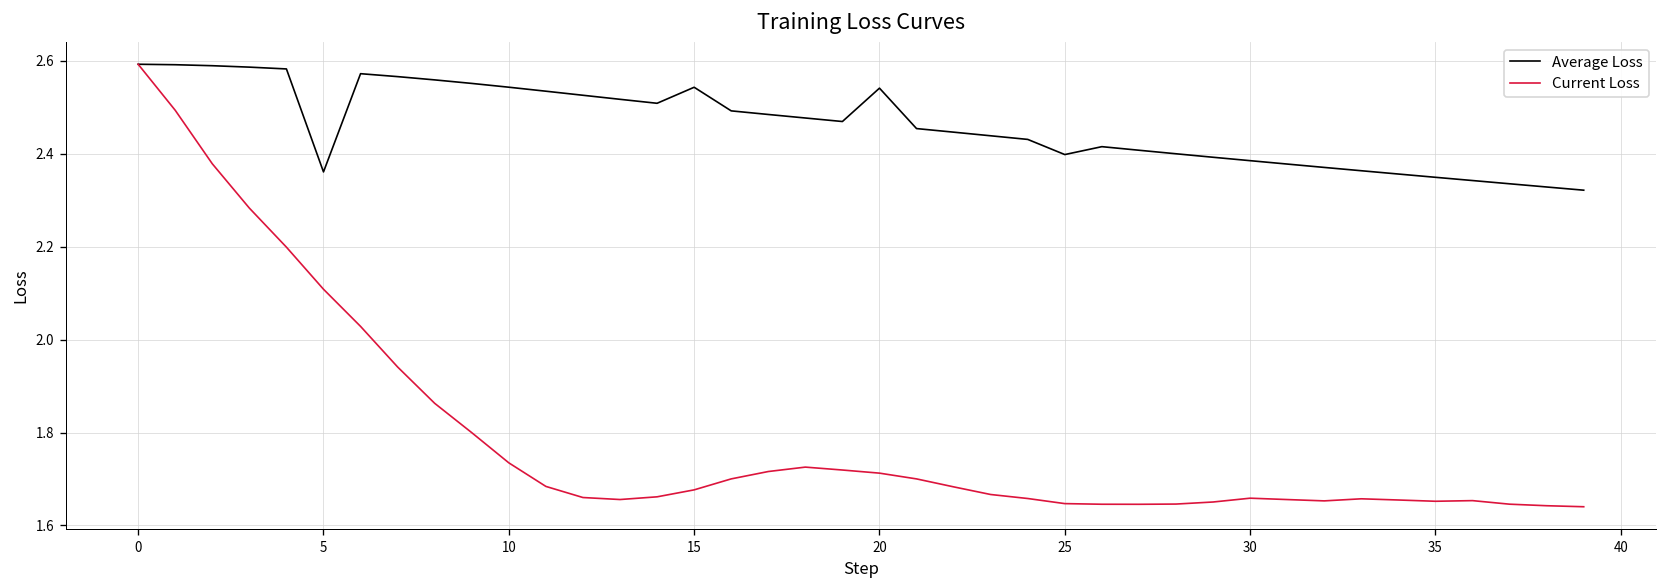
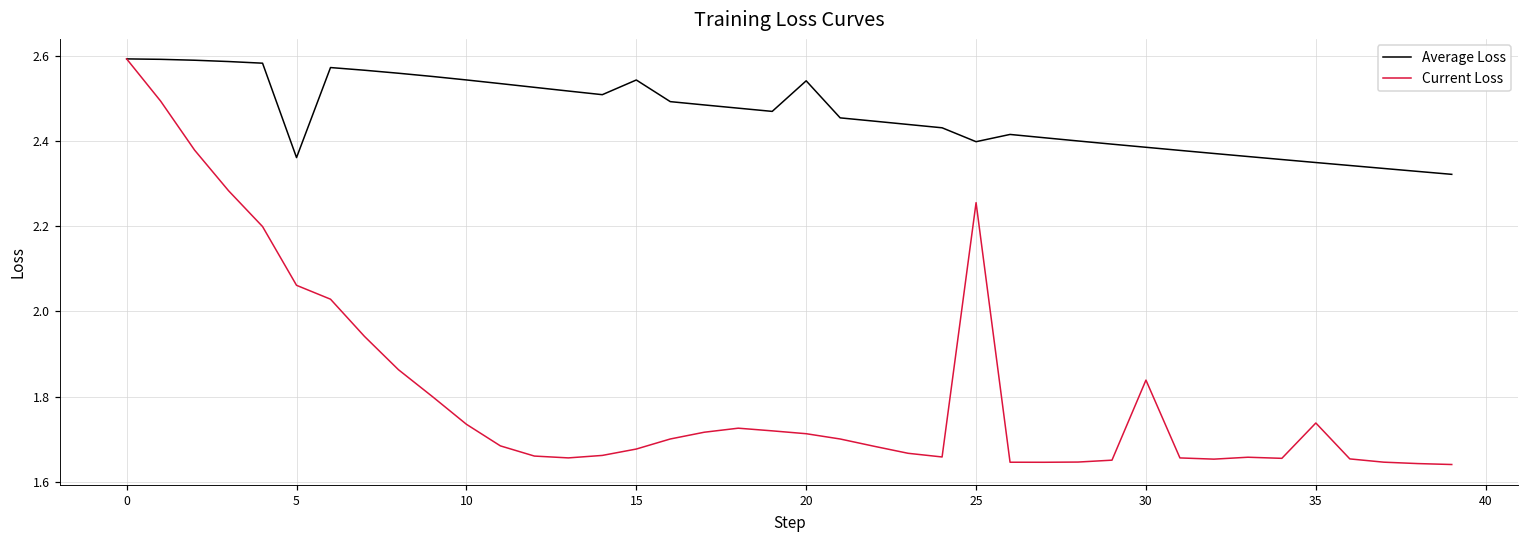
Current Loss, 5: 2.11 -> 2.06
Current Loss, 25: 1.65 -> 2.26
Current Loss, 30: 1.66 -> 1.84
Current Loss, 35: 1.65 -> 1.74
